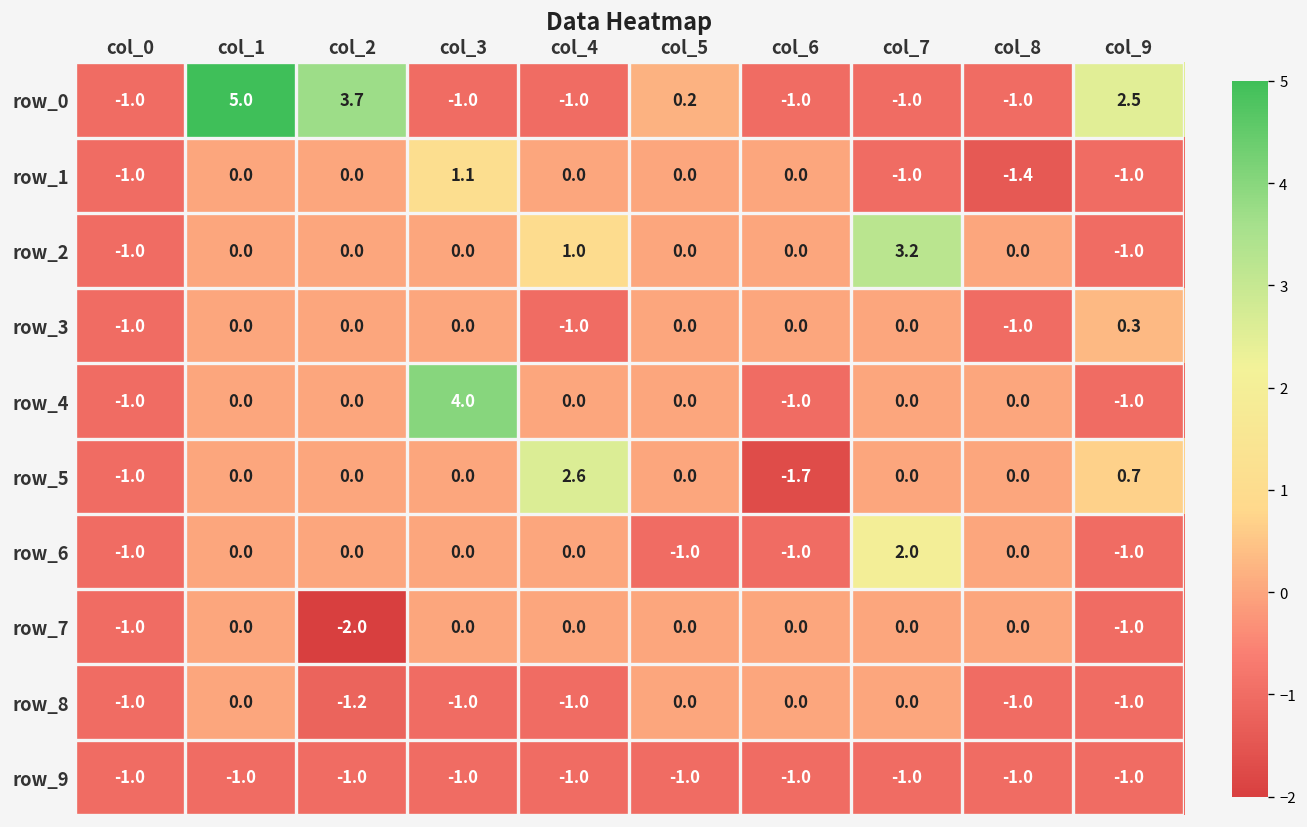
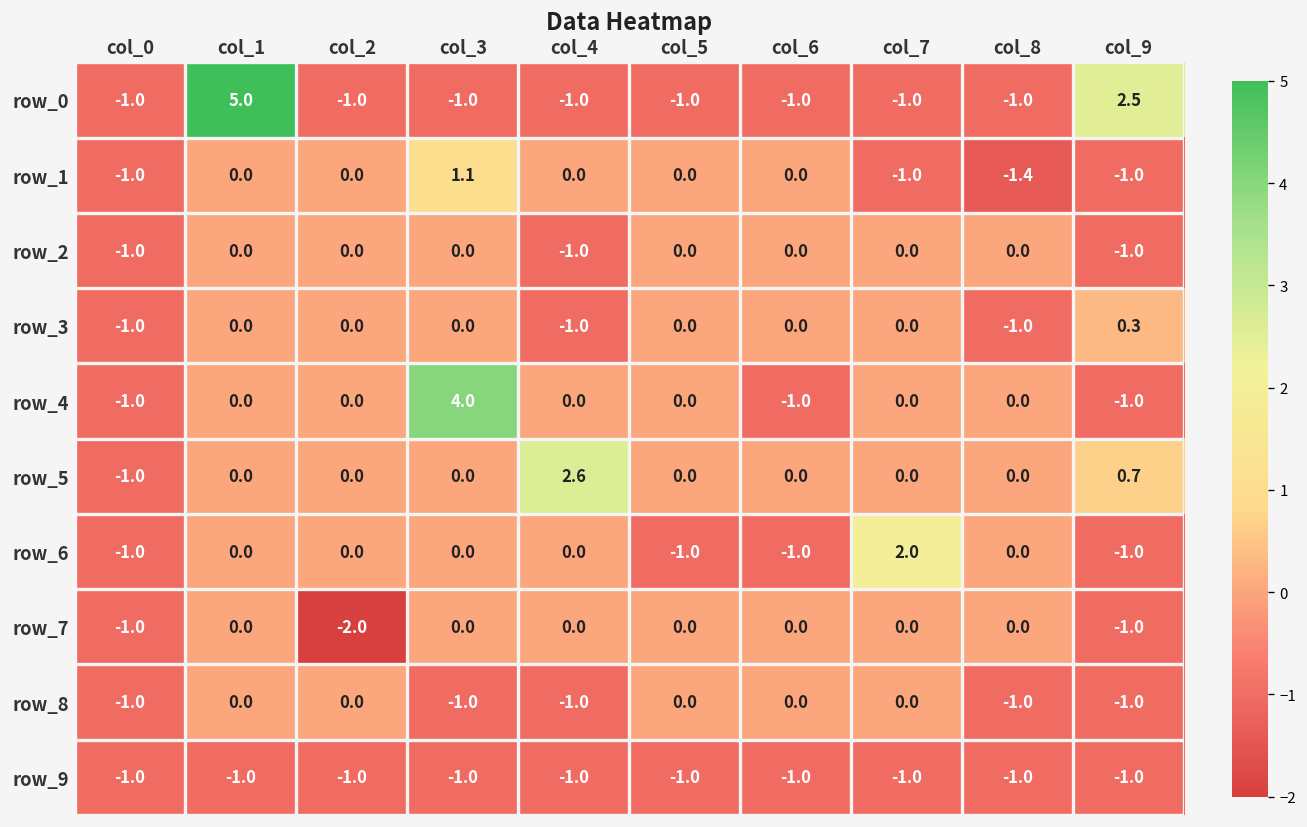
row_0, col_2: 3.7 -> -1.0
row_0, col_5: 0.2 -> -1.0
row_2, col_4: 1.0 -> -1.0
row_2, col_7: 3.2 -> 0.0
row_5, col_6: -1.7 -> 0.0
row_8, col_2: -1.2 -> 0.0
